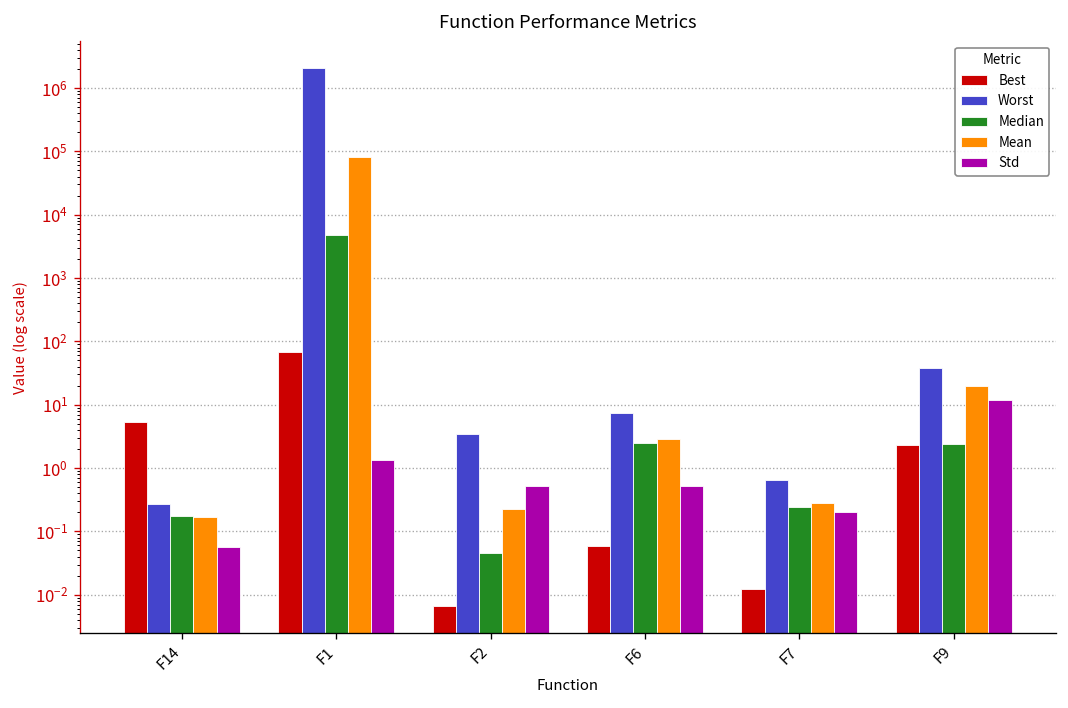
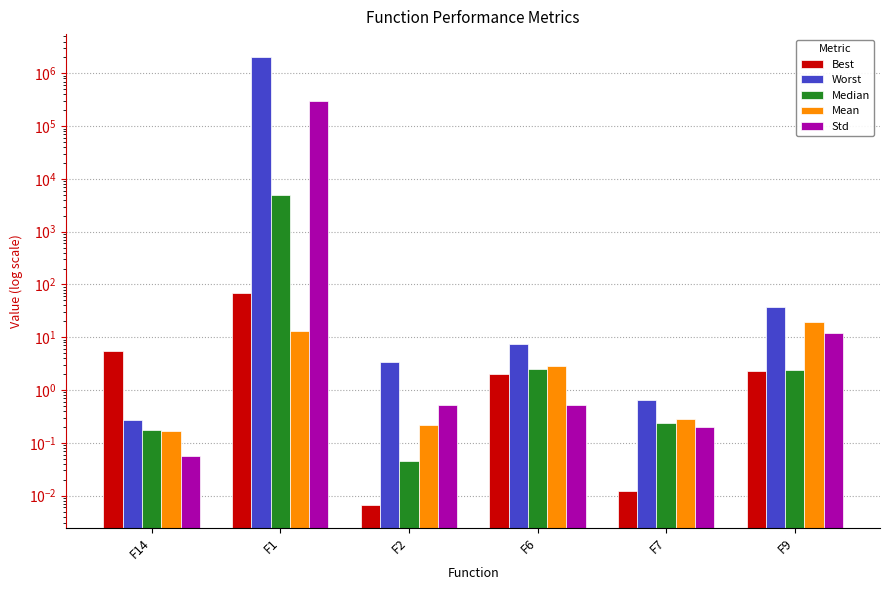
Mean, F1: 80000 -> 13
Std, F1: 1.3 -> 300000
Best, F6: 0.06 -> 2.0
